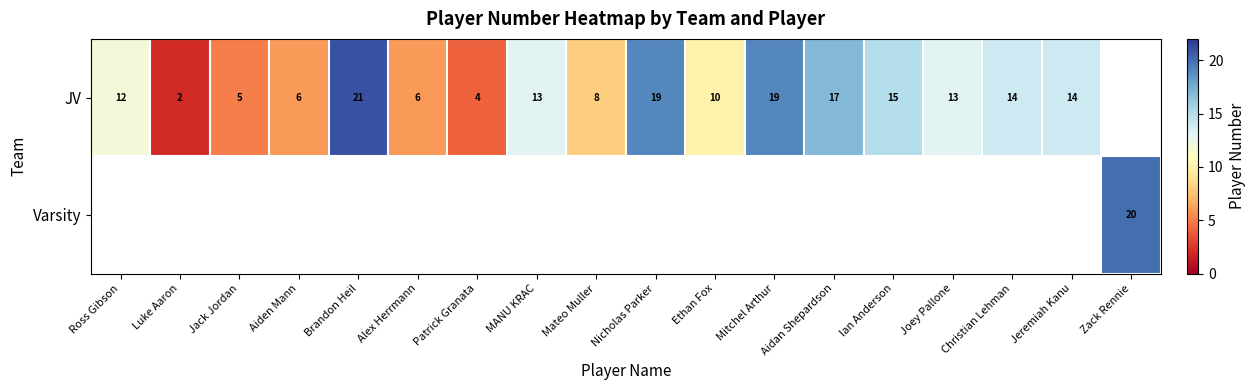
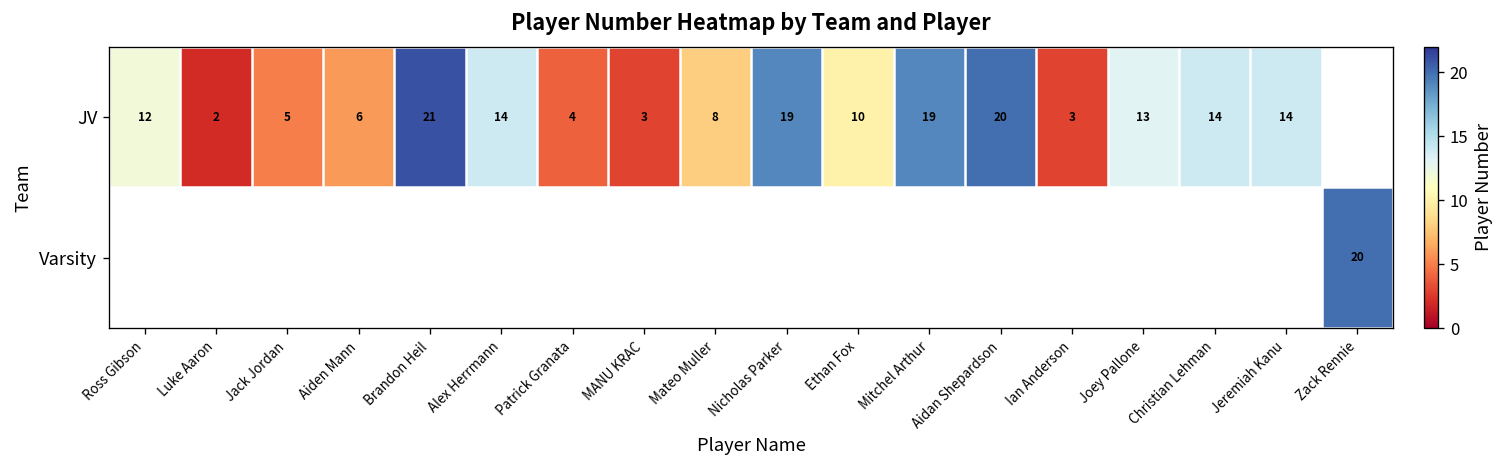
JV, Alex Herrmann: 6 -> 14
JV, MANU KRAC: 13 -> 3
JV, Aidan Shepardson: 17 -> 20
JV, Ian Anderson: 15 -> 3
